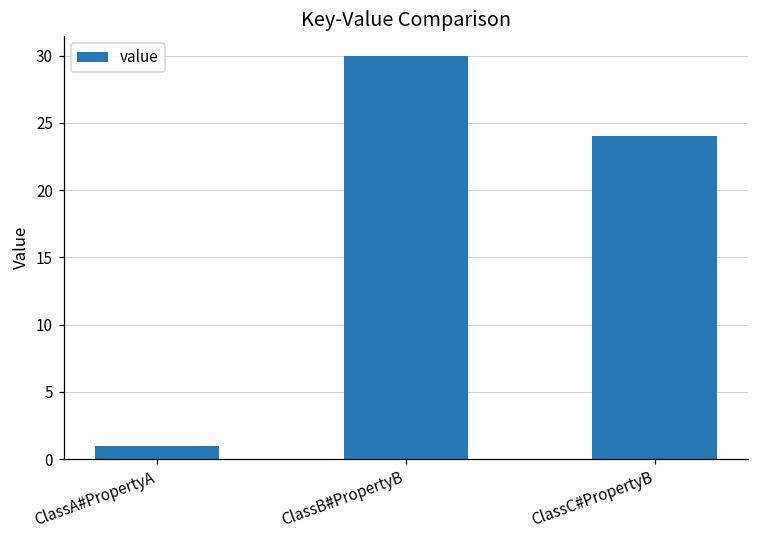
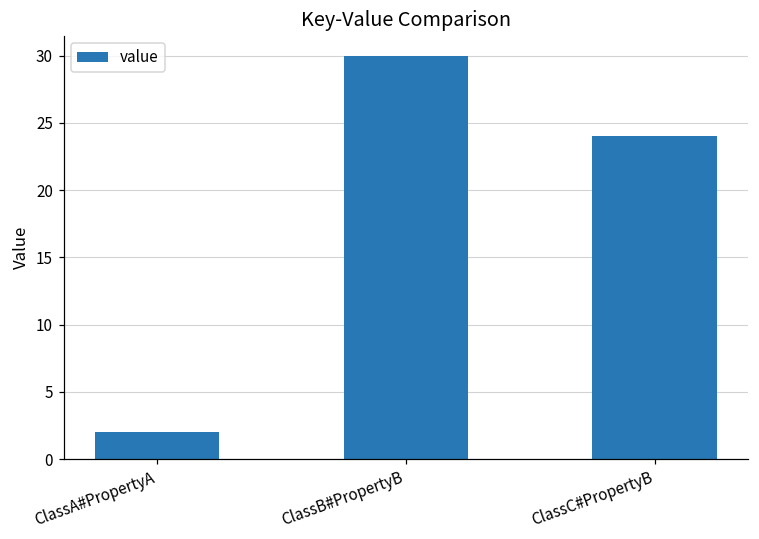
ClassA#PropertyA: 1 -> 2
